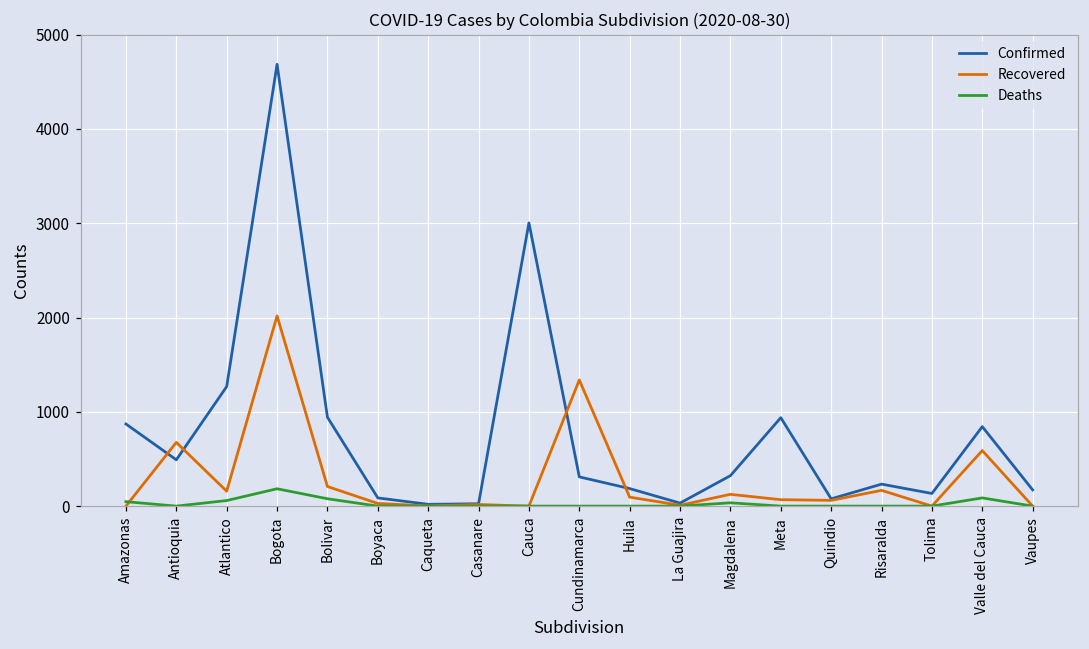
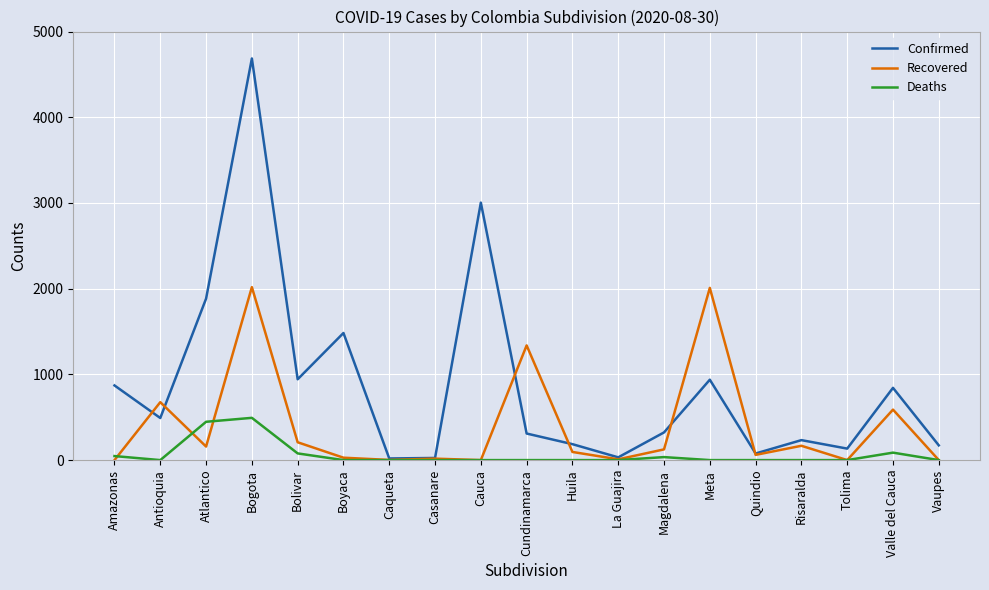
Confirmed, Atlantico: 1300 -> 1900
Deaths, Atlantico: 100 -> 400
Deaths, Bogota: 200 -> 500
Confirmed, Boyaca: 100 -> 1500
Recovered, Meta: 100 -> 2000
